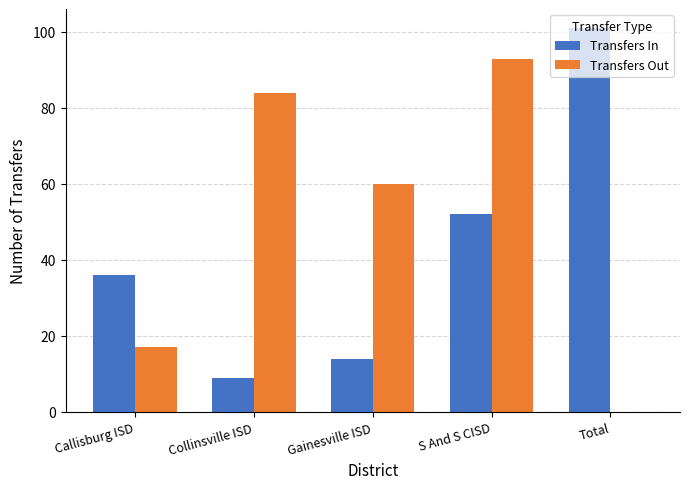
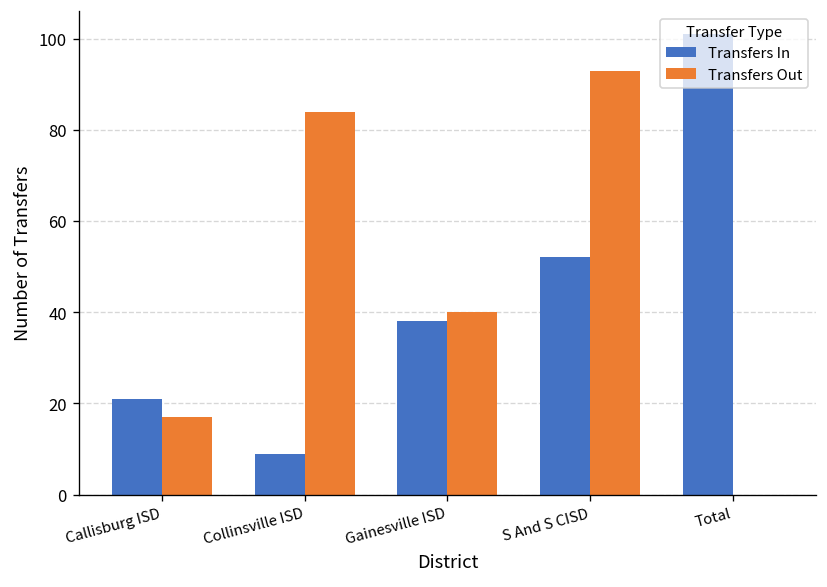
Transfers In, Callisburg ISD: 36 -> 21
Transfers In, Gainesville ISD: 14 -> 38
Transfers Out, Gainesville ISD: 60 -> 40
